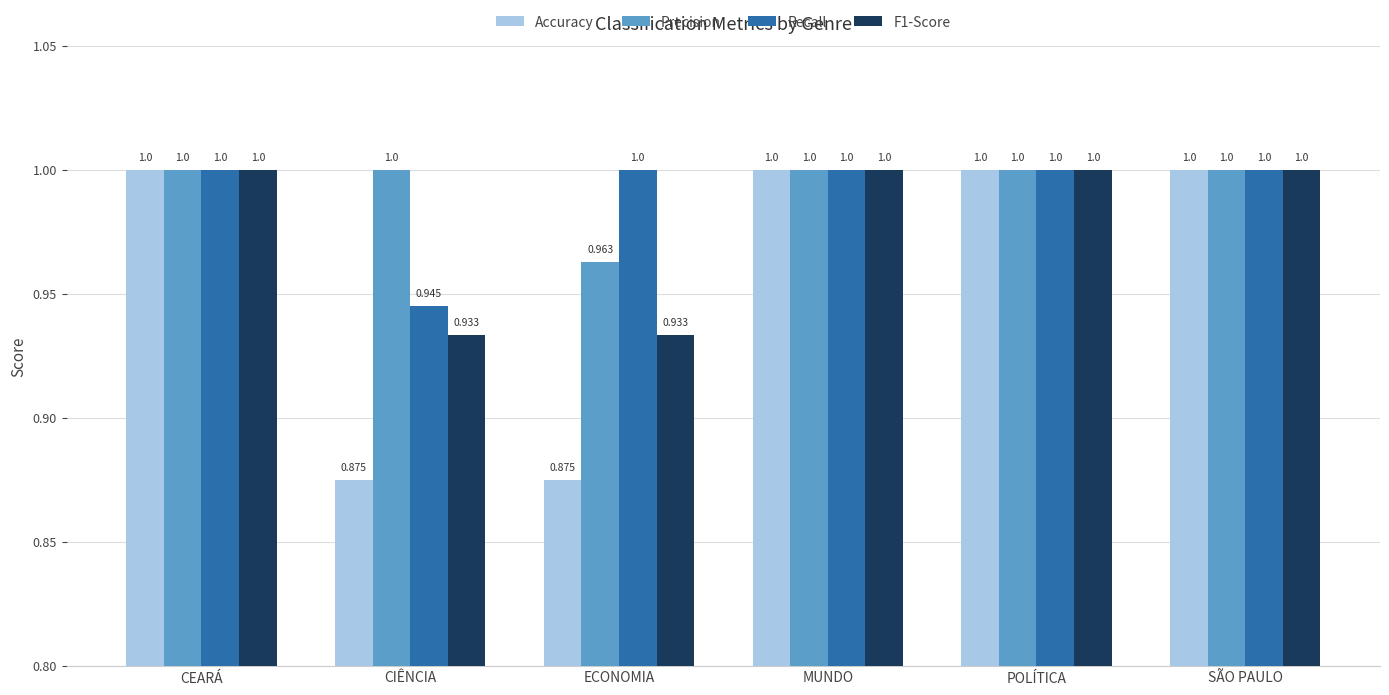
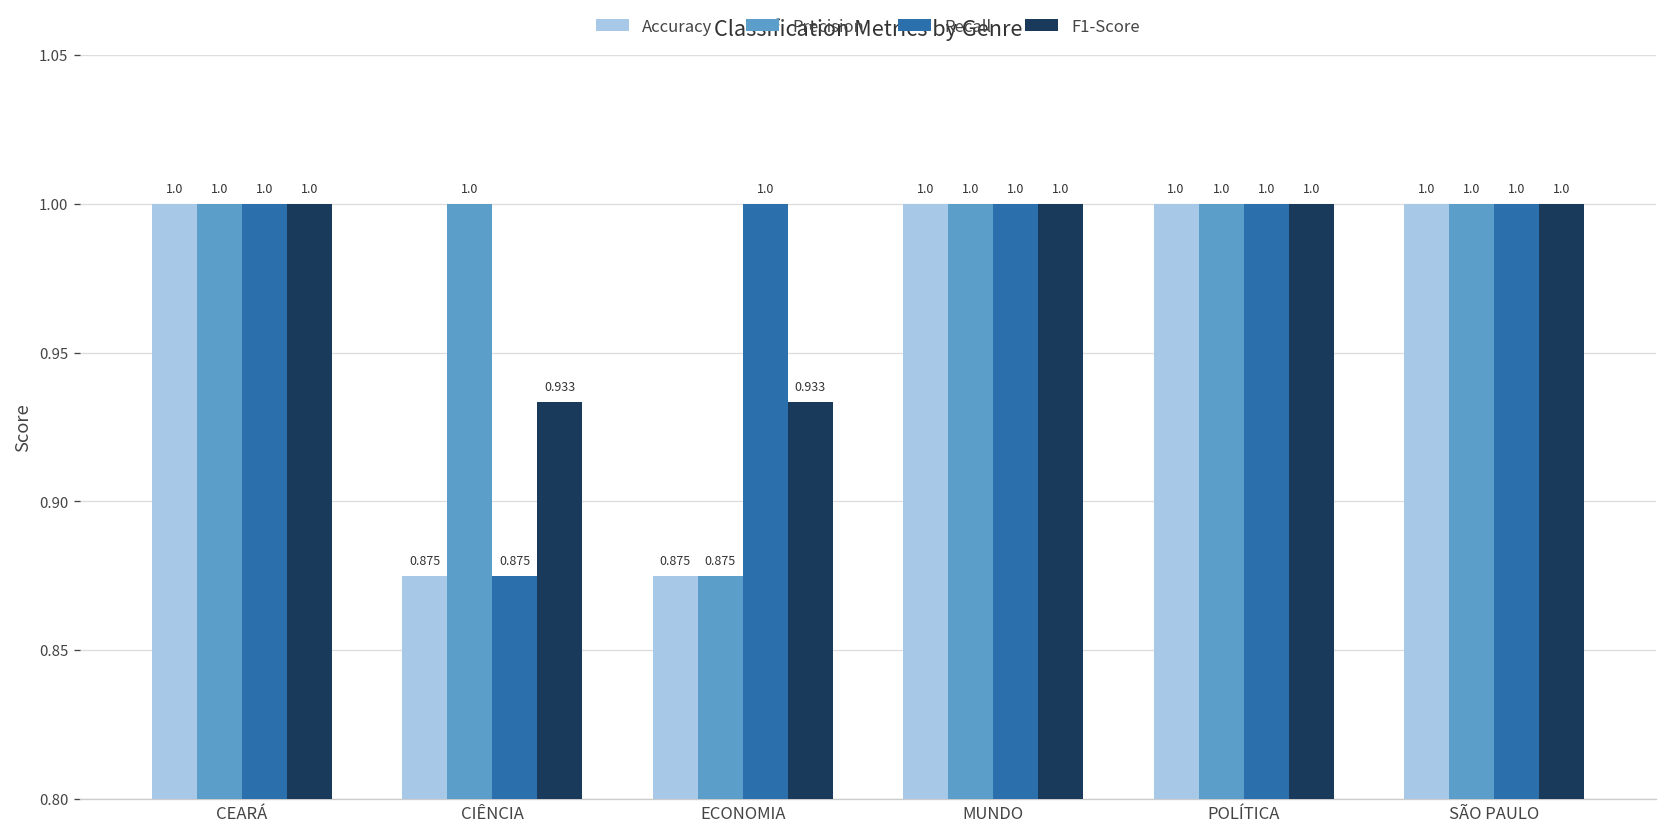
Recall, CIÊNCIA: 0.945 -> 0.875
Precision, ECONOMIA: 0.963 -> 0.875
